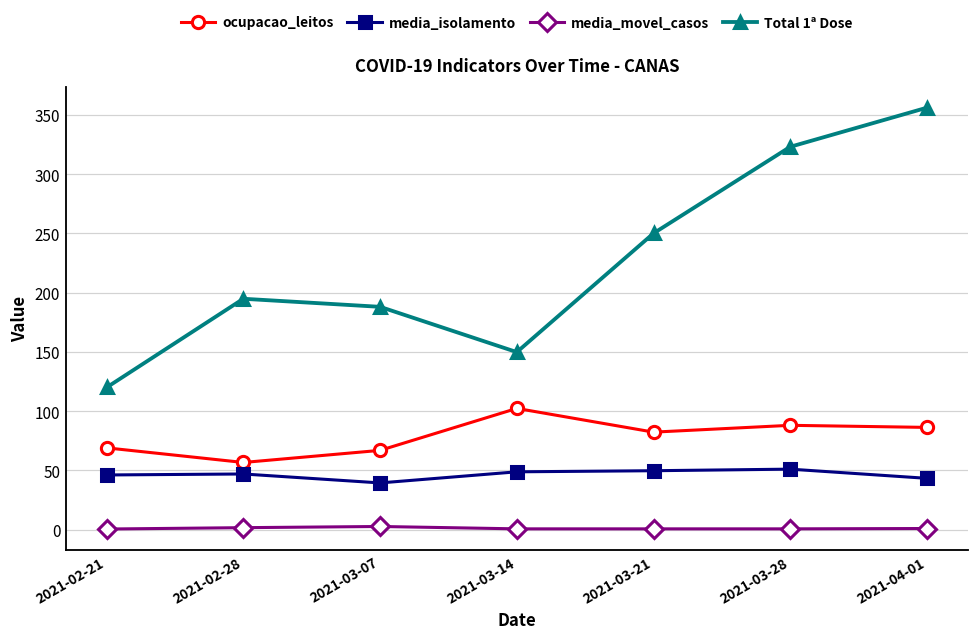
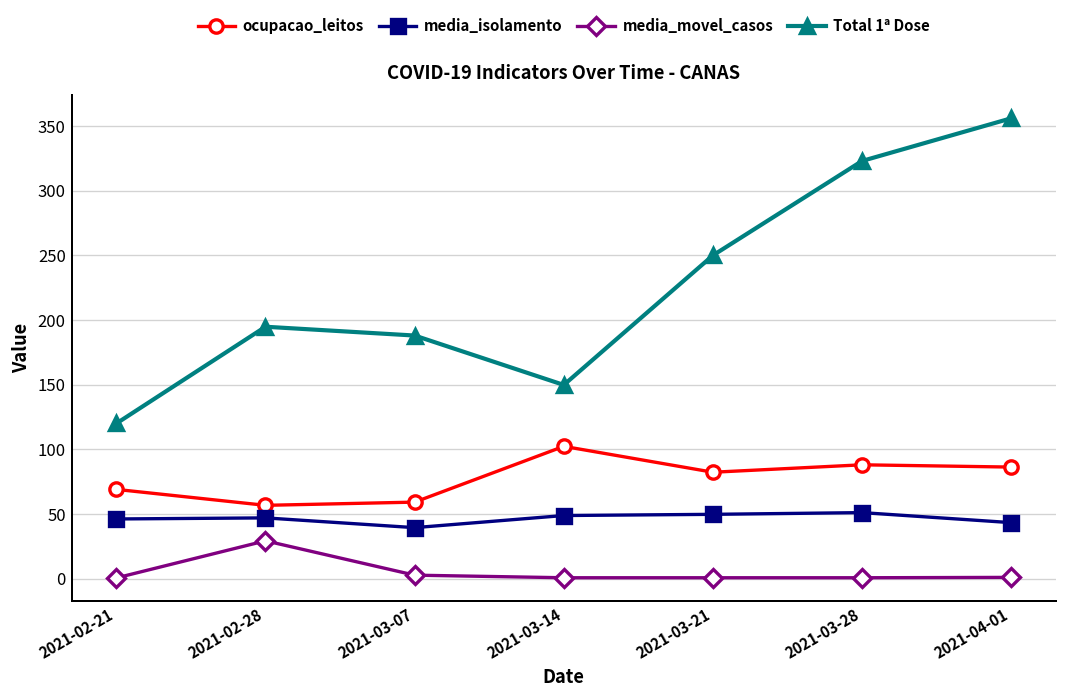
media_movel_casos, 2021-02-28: 2 -> 29
ocupacao_leitos, 2021-03-07: 67 -> 59
